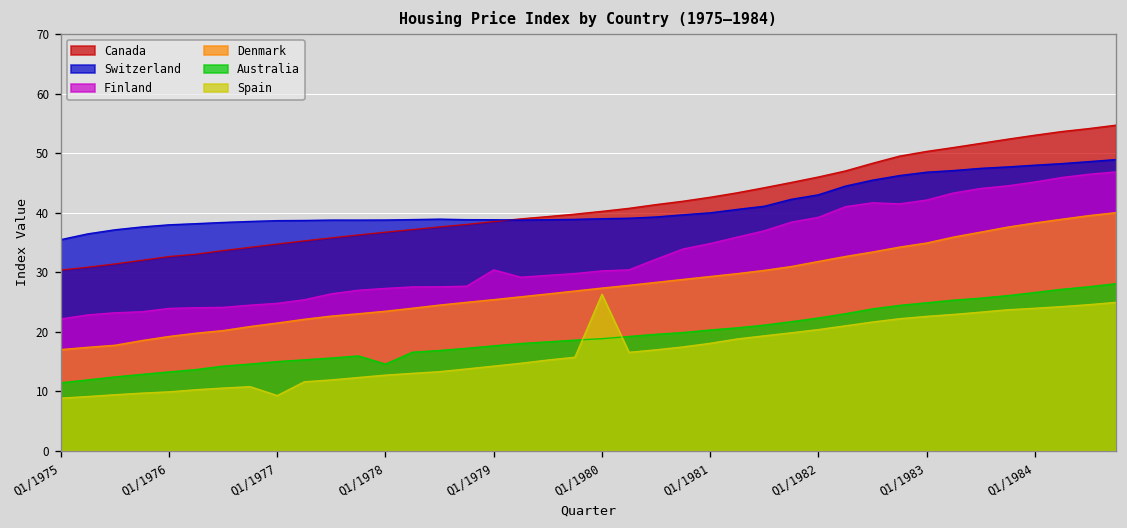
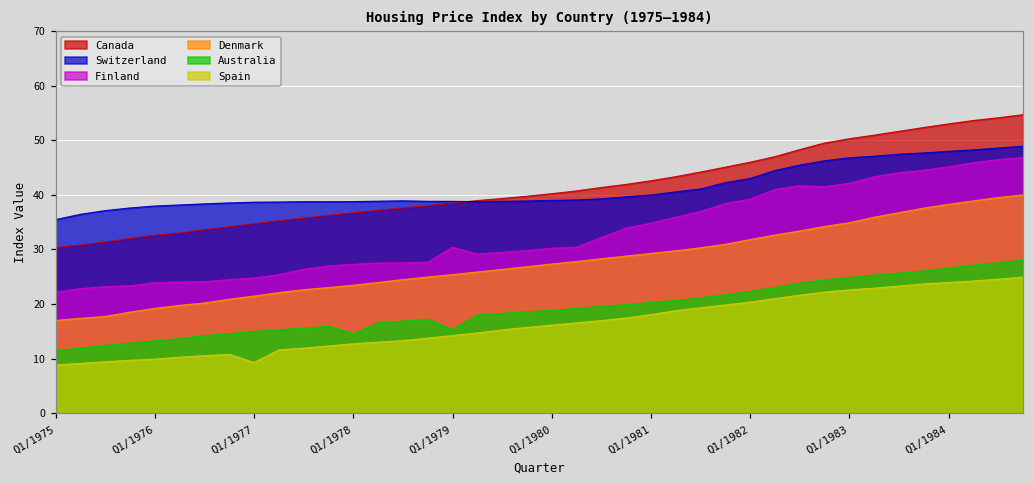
Australia, Q1/1979: 18 -> 15
Spain, Q1/1980: 26 -> 16
